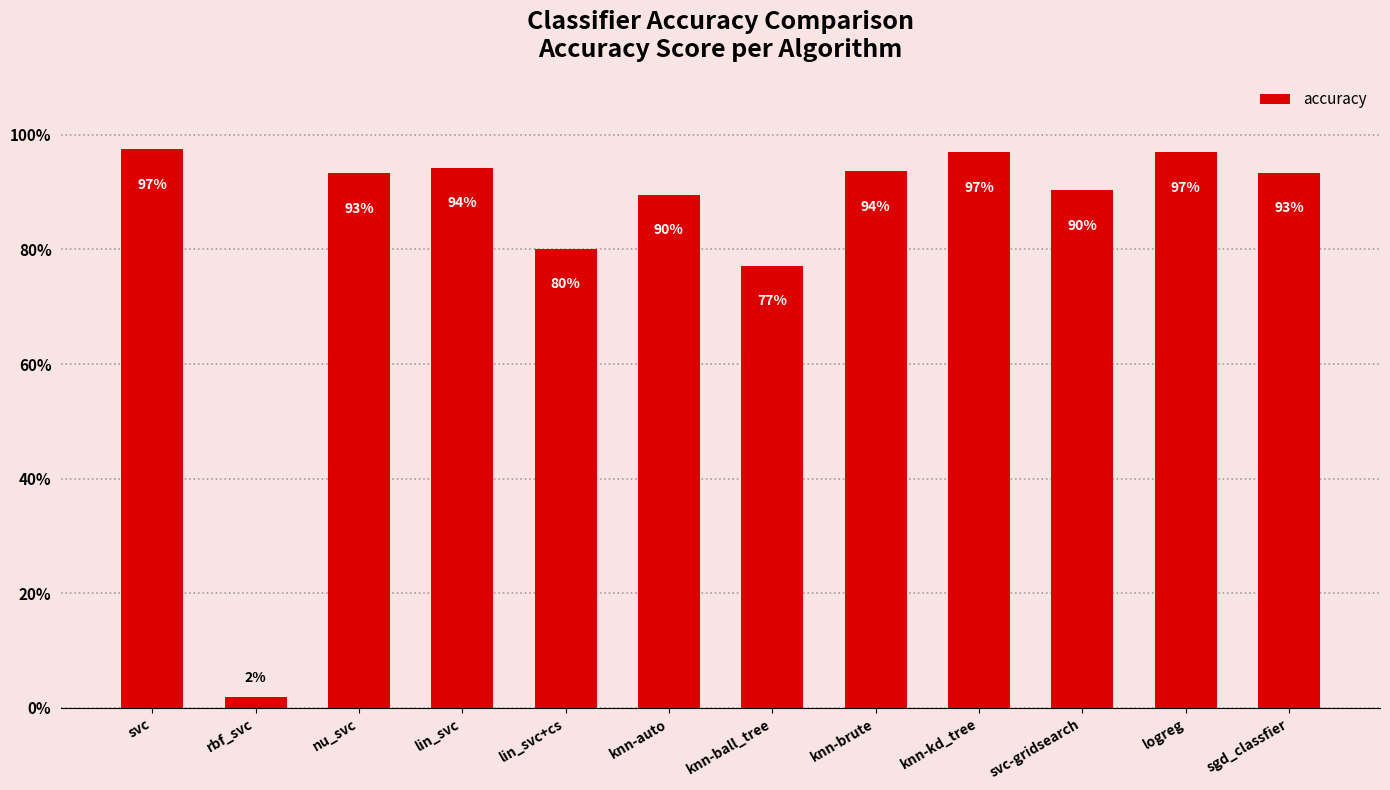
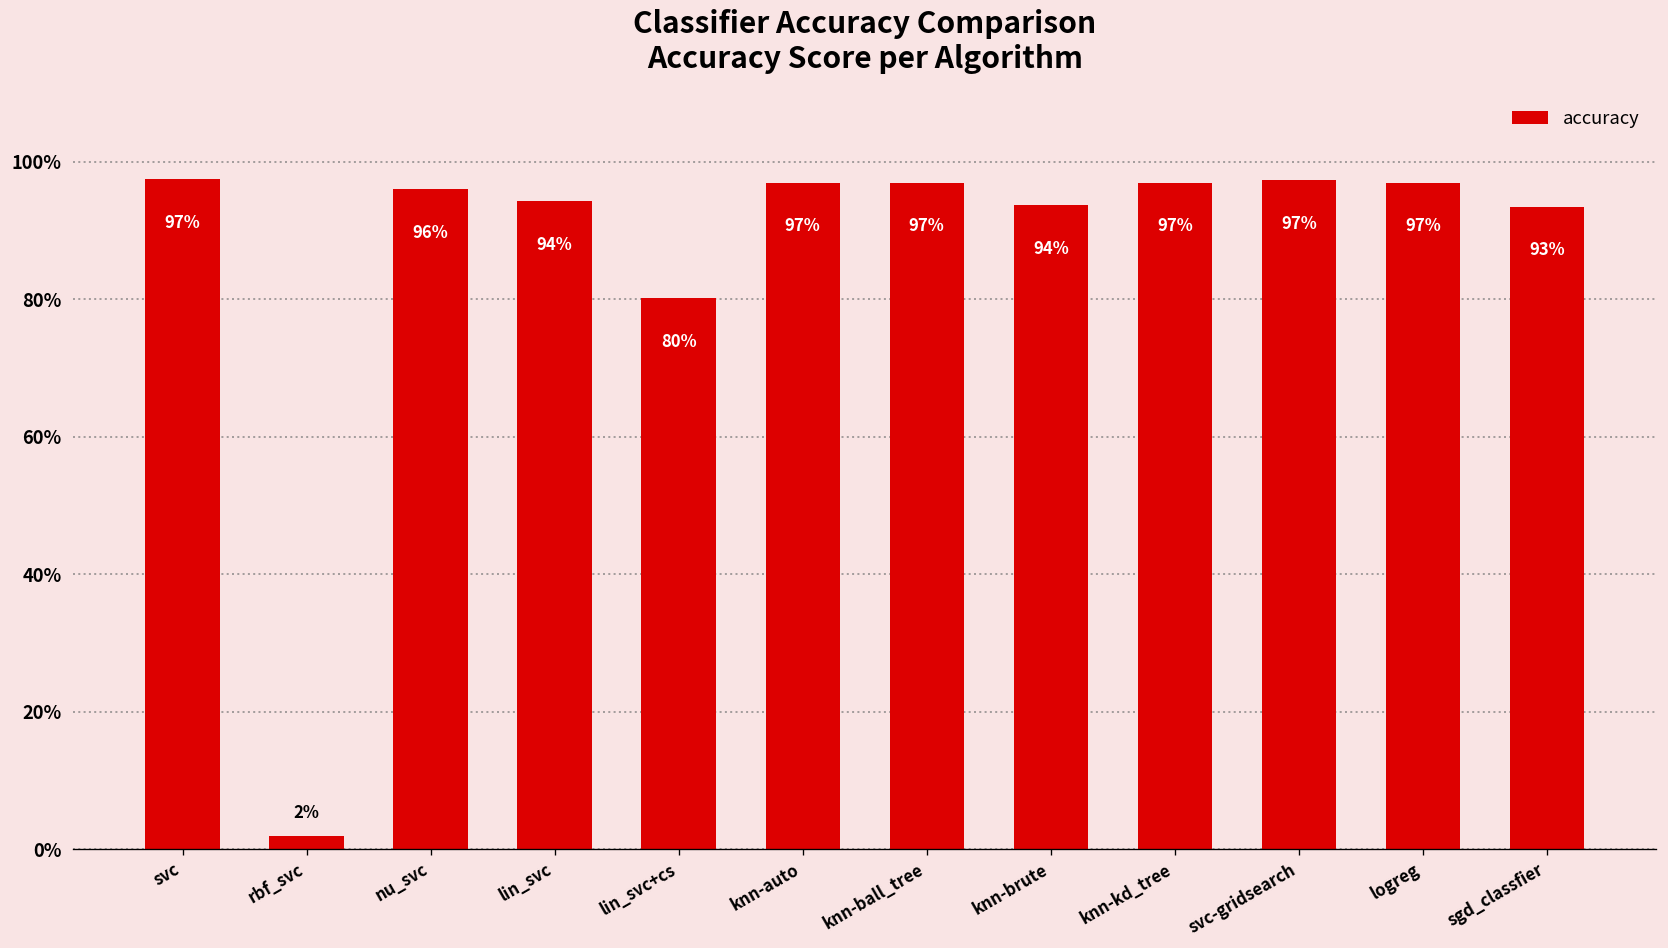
nu_svc: 93% -> 96%
knn-auto: 90% -> 97%
knn-ball_tree: 77% -> 97%
svc-gridsearch: 90% -> 97%
